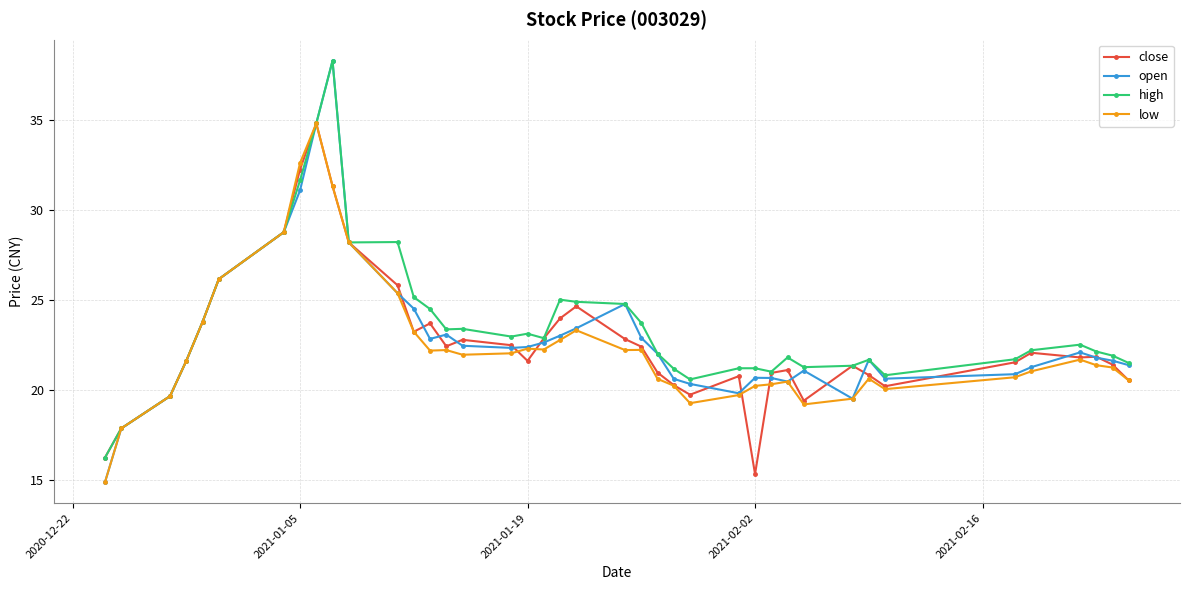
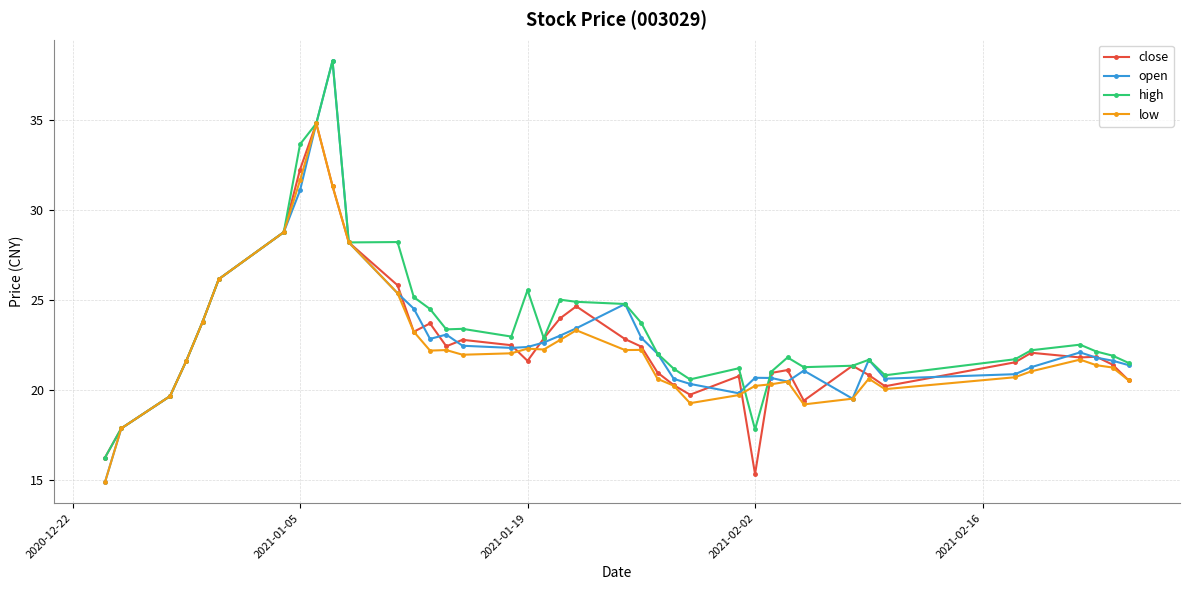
high, 2021-01-05: 31.6 -> 33.6
low, 2021-01-05: 32.6 -> 31.6
high, 2021-01-19: 23.1 -> 25.5
high, 2021-02-02: 21.2 -> 17.8
